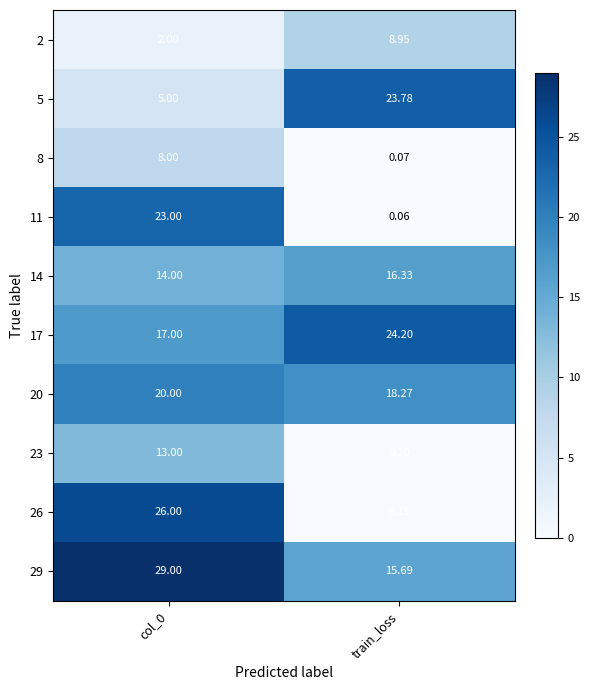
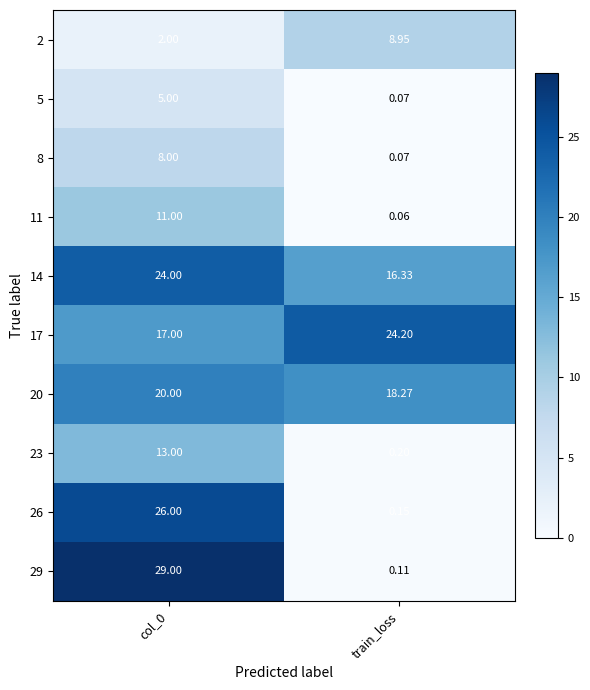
5, train_loss: 23.78 -> 0.07
11, col_0: 23.00 -> 11.00
14, col_0: 14.00 -> 24.00
29, train_loss: 15.69 -> 0.11
